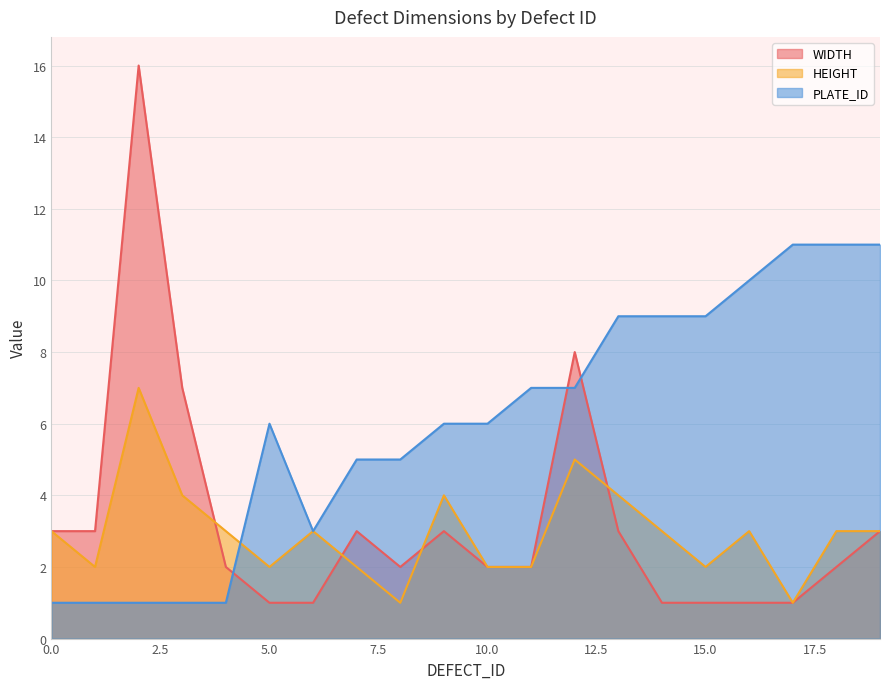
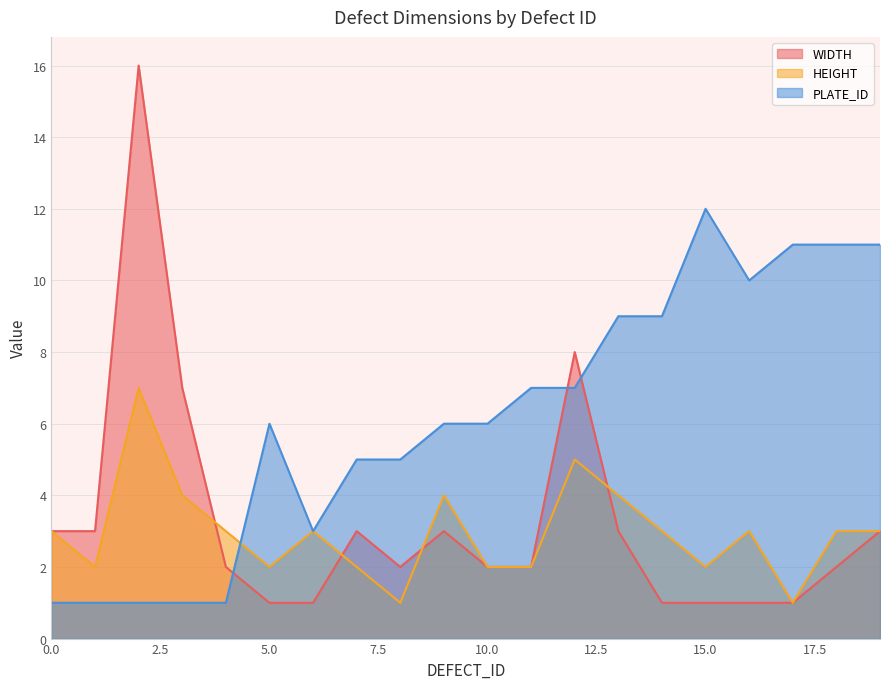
PLATE_ID, 15.0: 9 -> 12
